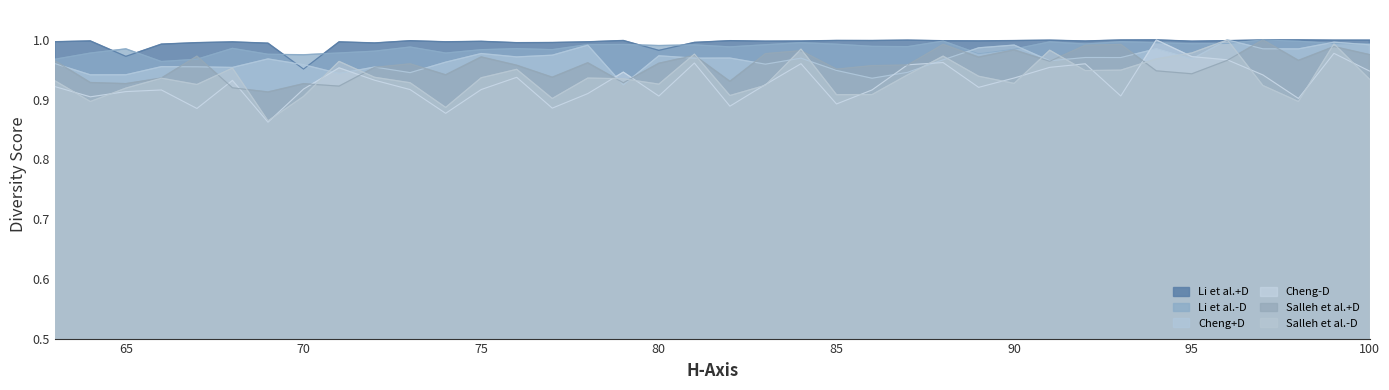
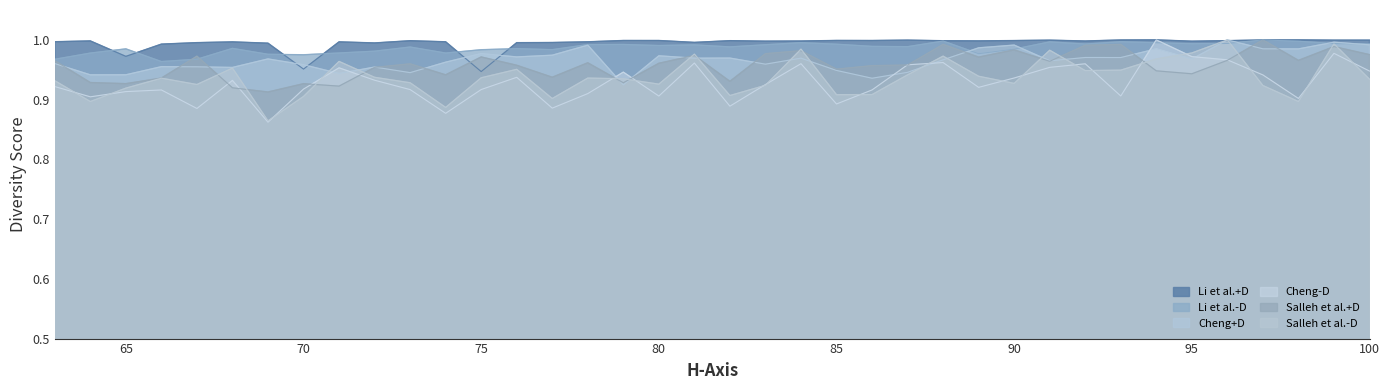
Li et al.+D, 75: 1.00 -> 0.95
Li et al.+D, 80: 0.98 -> 1.00
